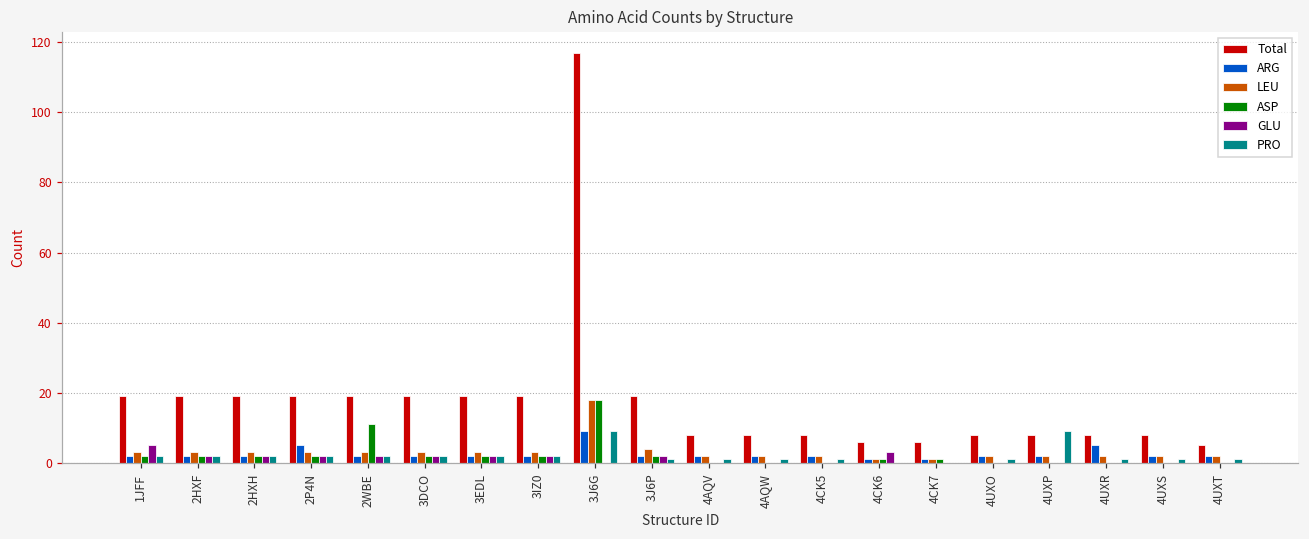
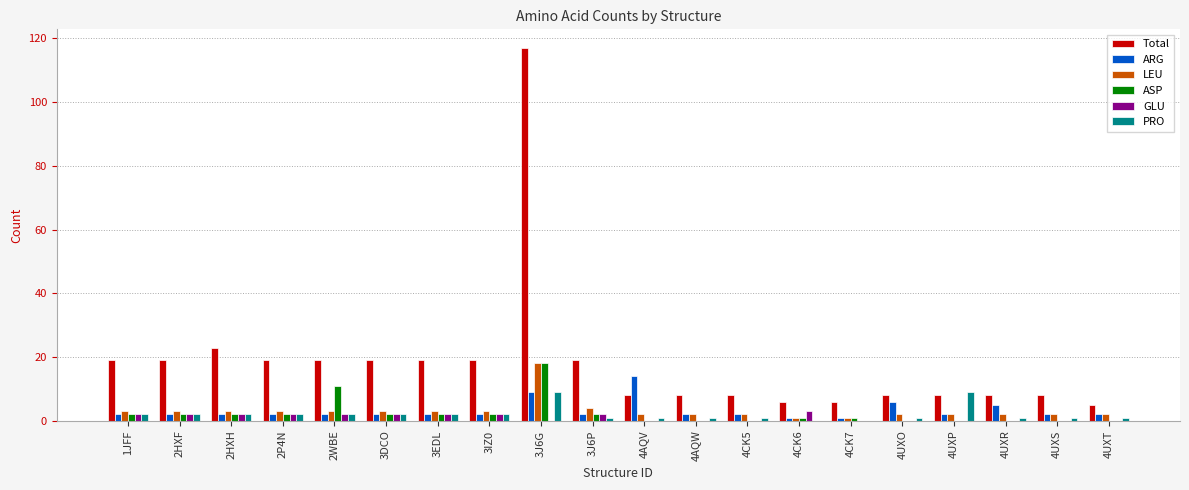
GLU, 1JFF: 5 -> 2
Total, 2HXH: 19 -> 23
ARG, 2P4N: 5 -> 2
ARG, 4AQV: 2 -> 14
ARG, 4UXO: 2 -> 6
